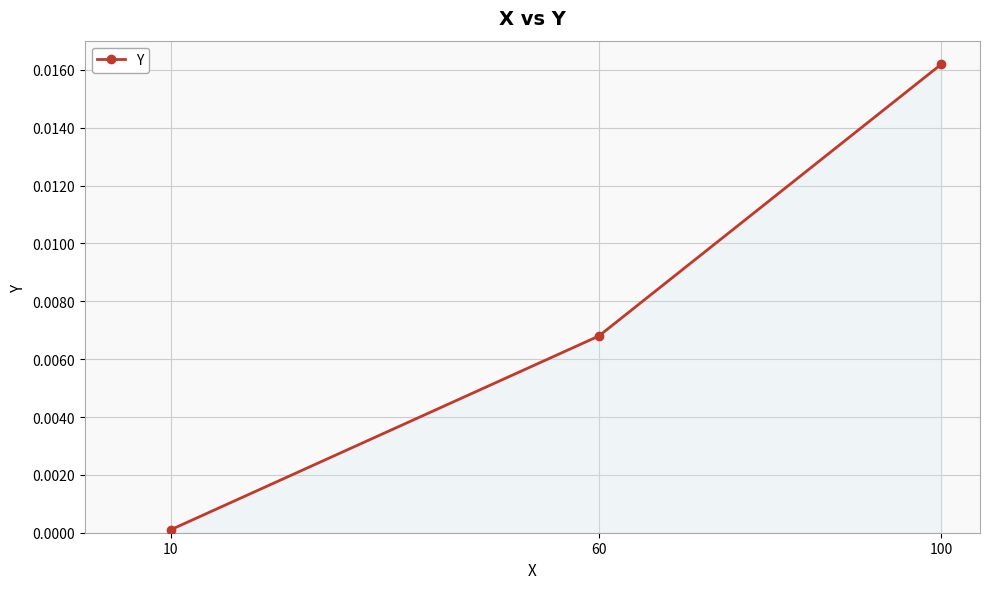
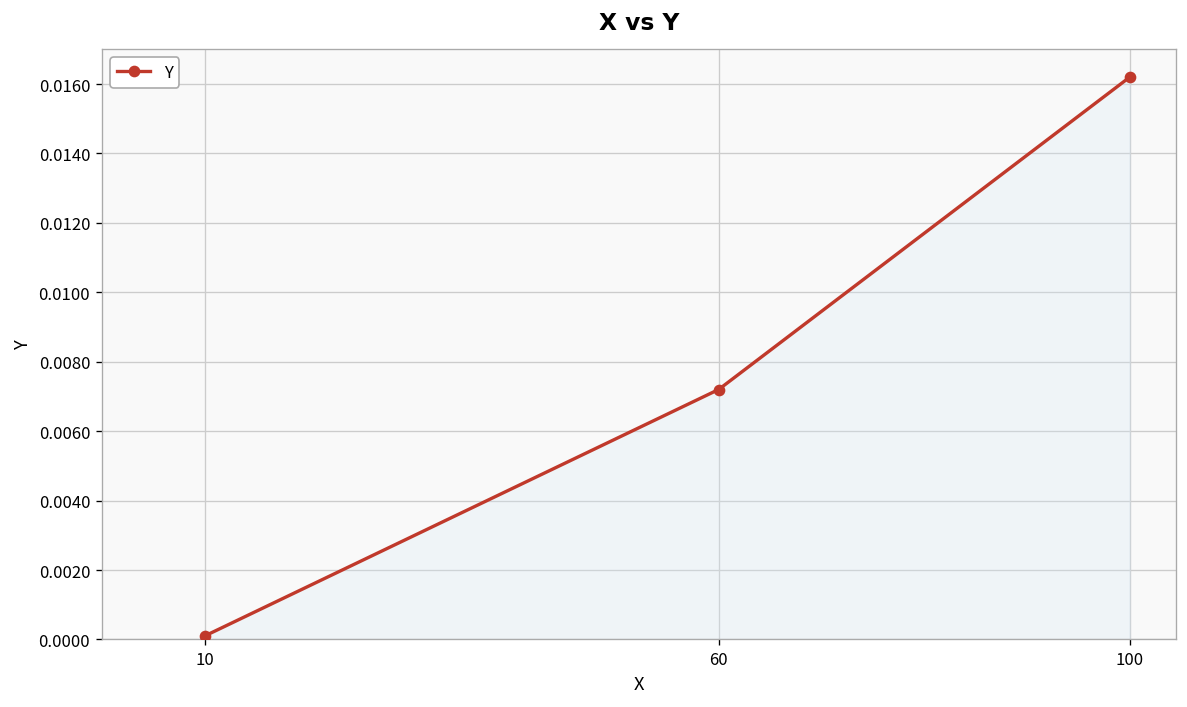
60: 0.0068 -> 0.0072
